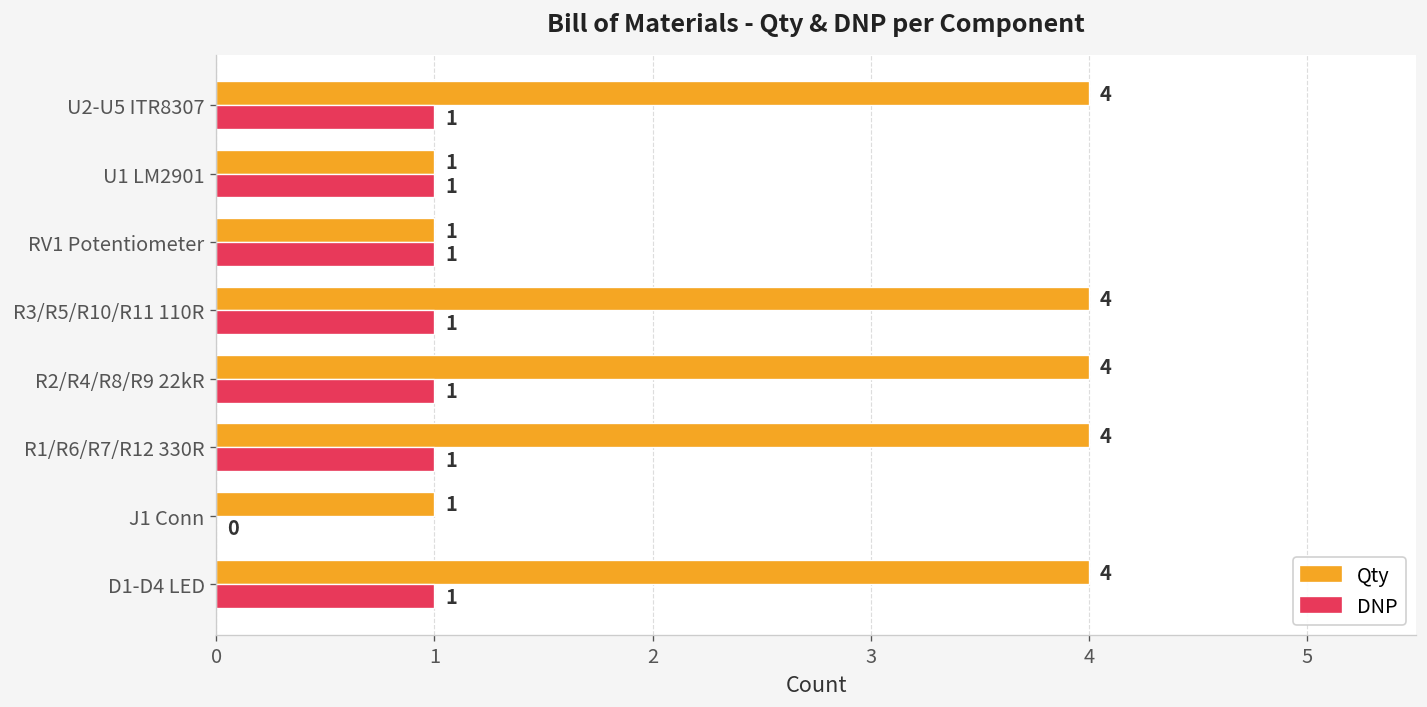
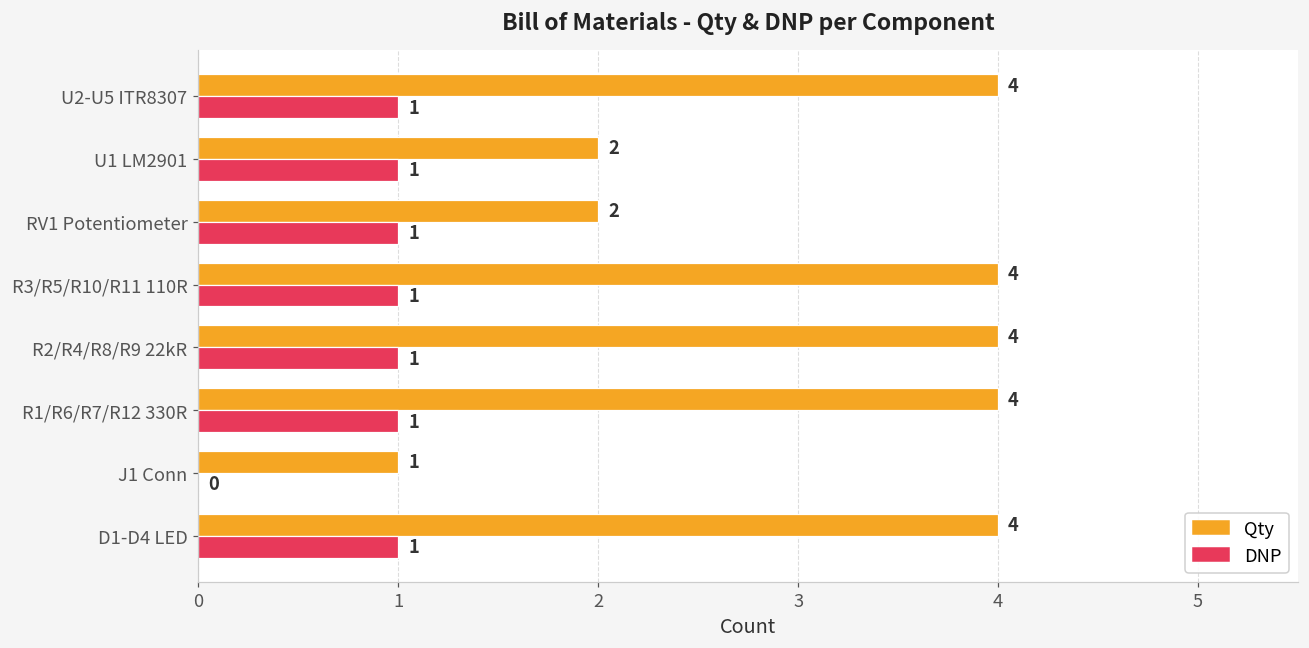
Qty, U1 LM2901: 1 -> 2
Qty, RV1 Potentiometer: 1 -> 2
